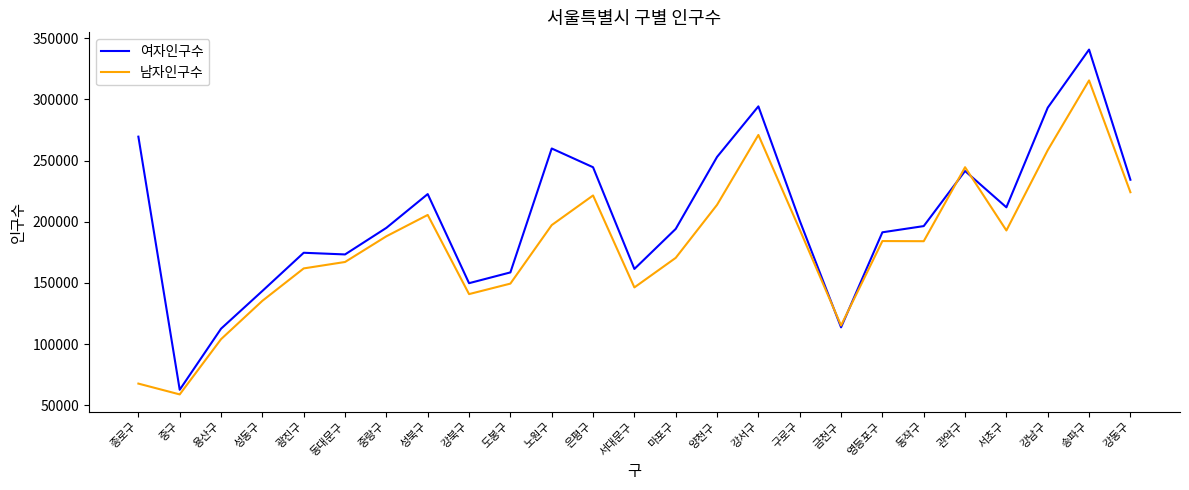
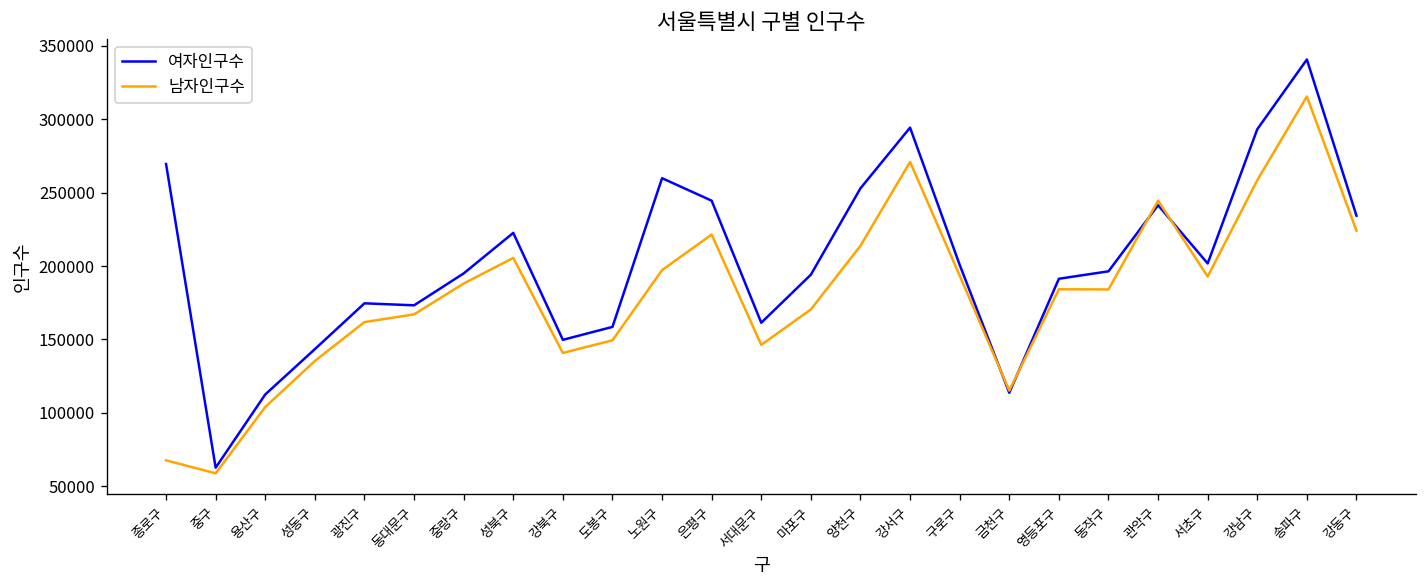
여자인구수, 서초구: 212000 -> 202000
